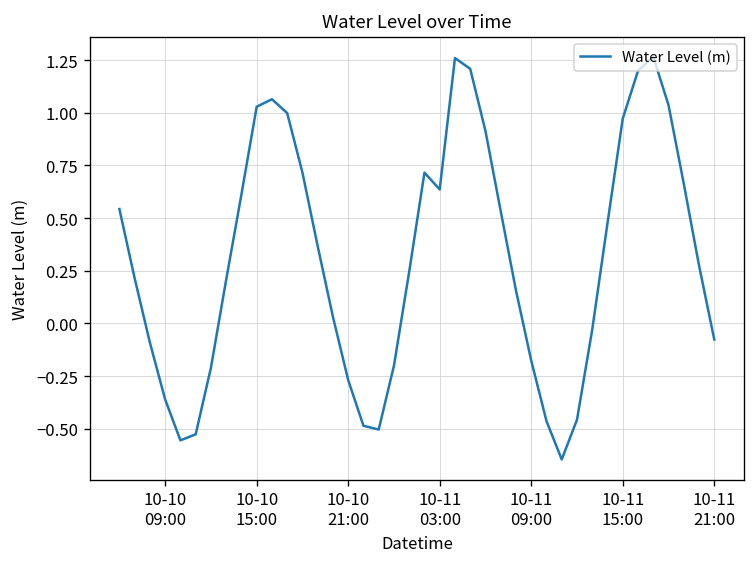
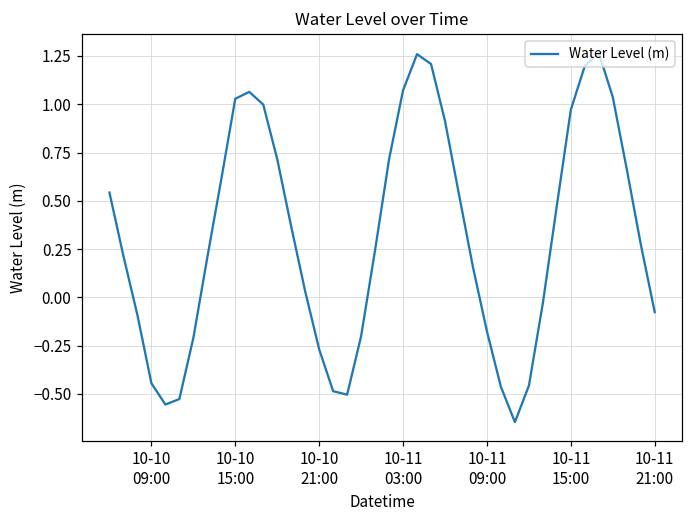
10-10 09:00: -0.36 -> -0.44
10-11 03:00: 0.64 -> 1.07
